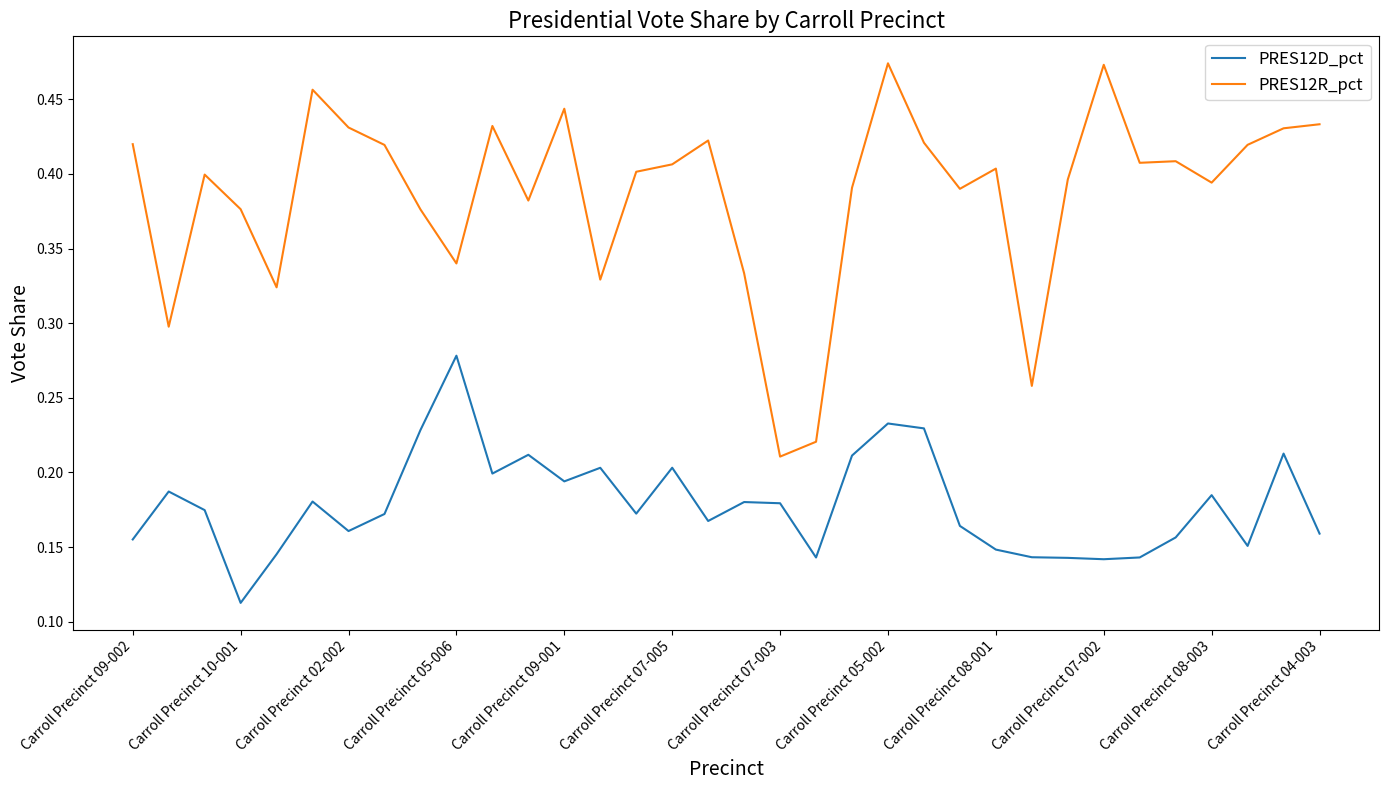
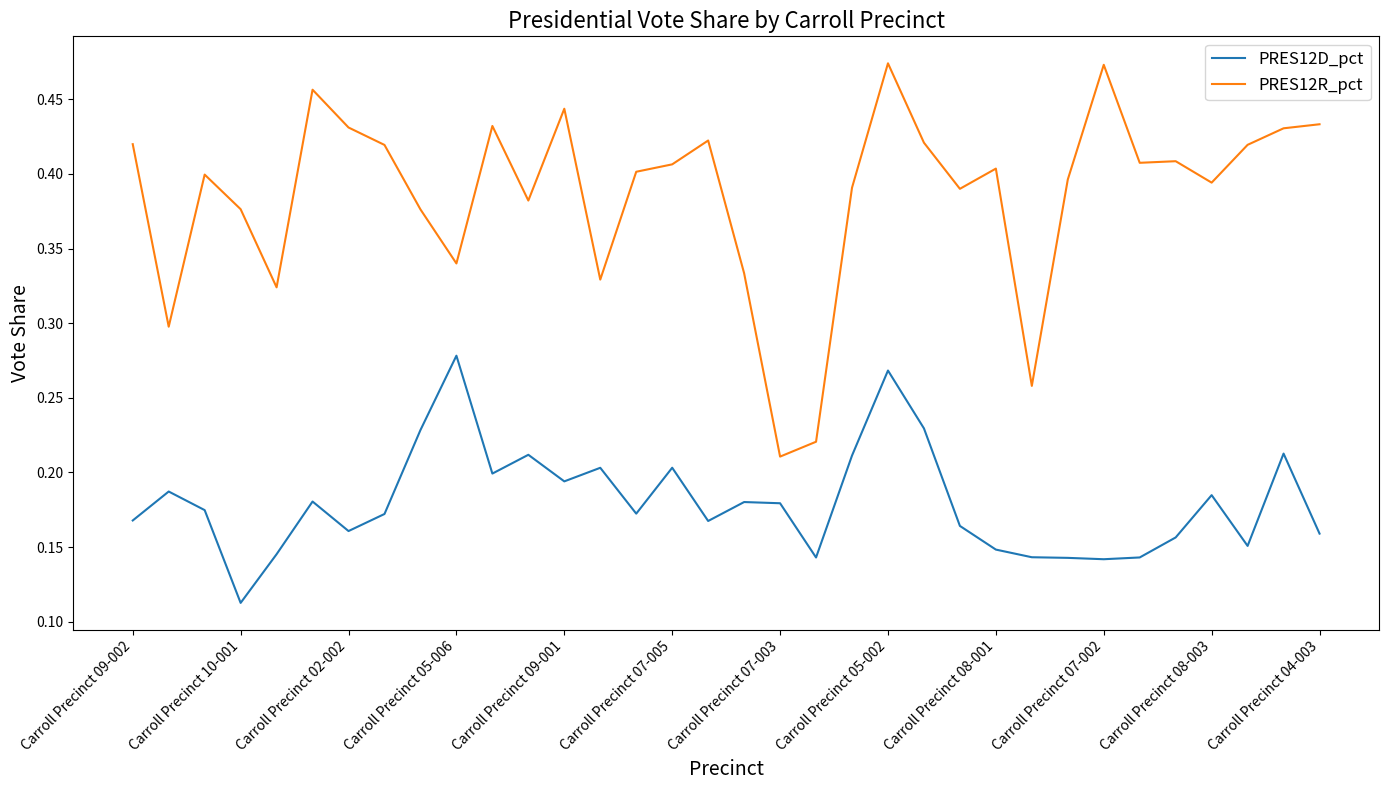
PRES12D_pct, Carroll Precinct 09-002: 0.155 -> 0.168
PRES12D_pct, Carroll Precinct 05-002: 0.233 -> 0.268
